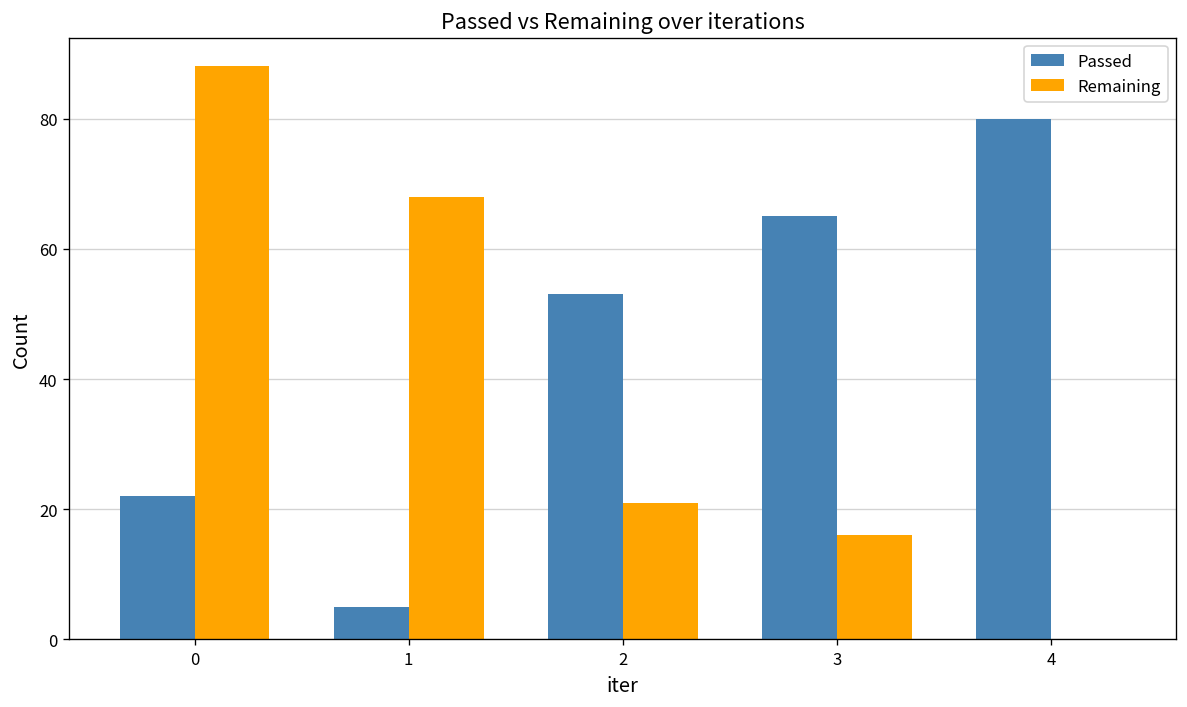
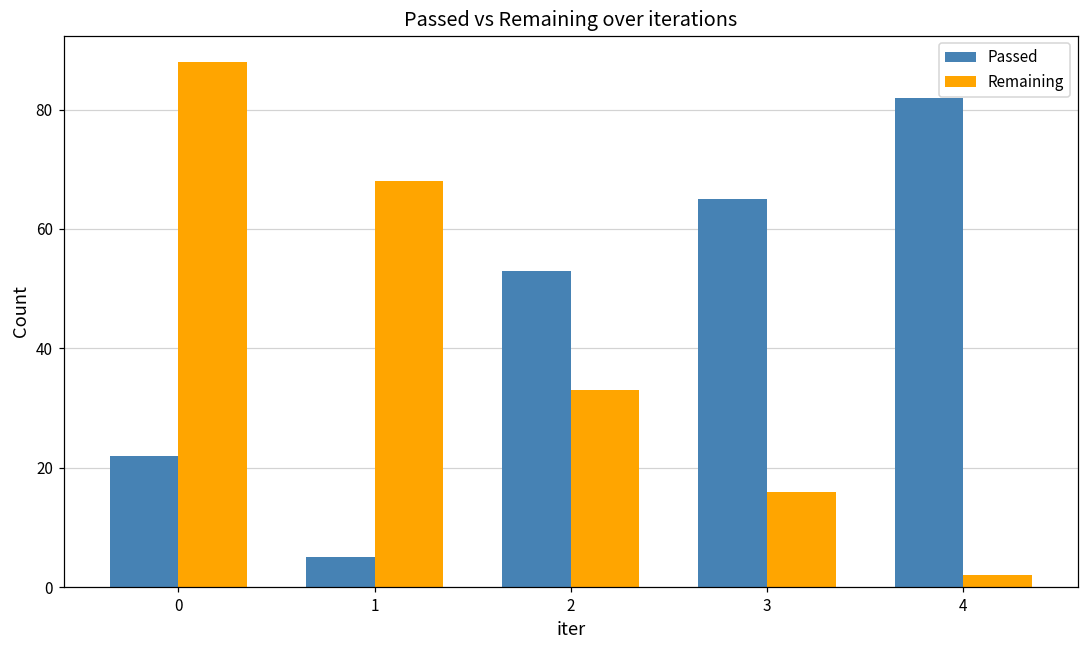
Remaining, 2: 21 -> 33
Passed, 4: 80 -> 82
Remaining, 4: 0 -> 2
